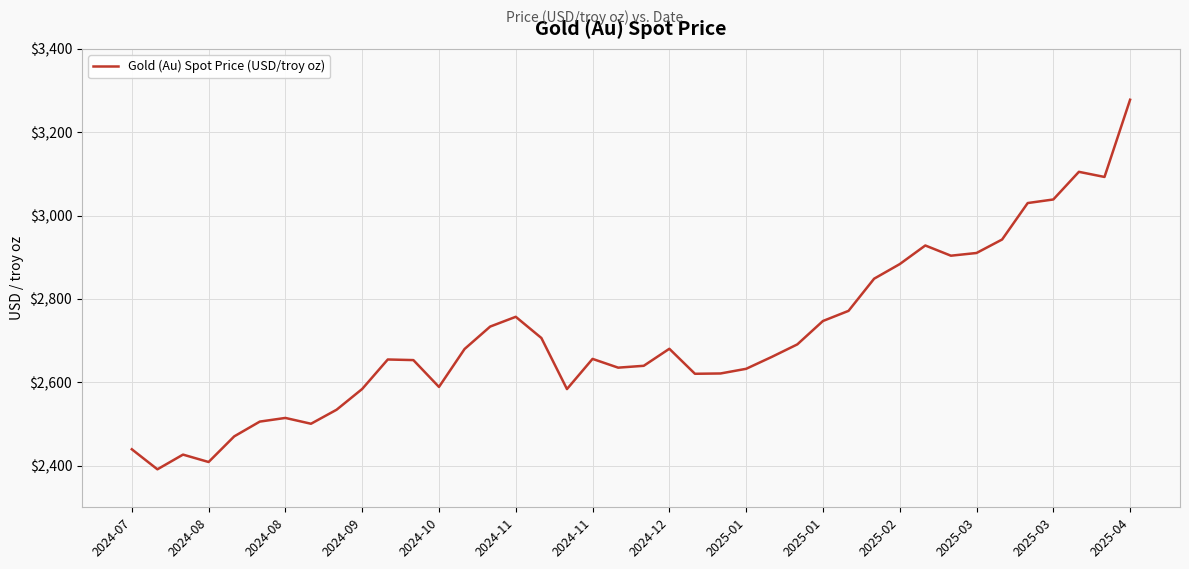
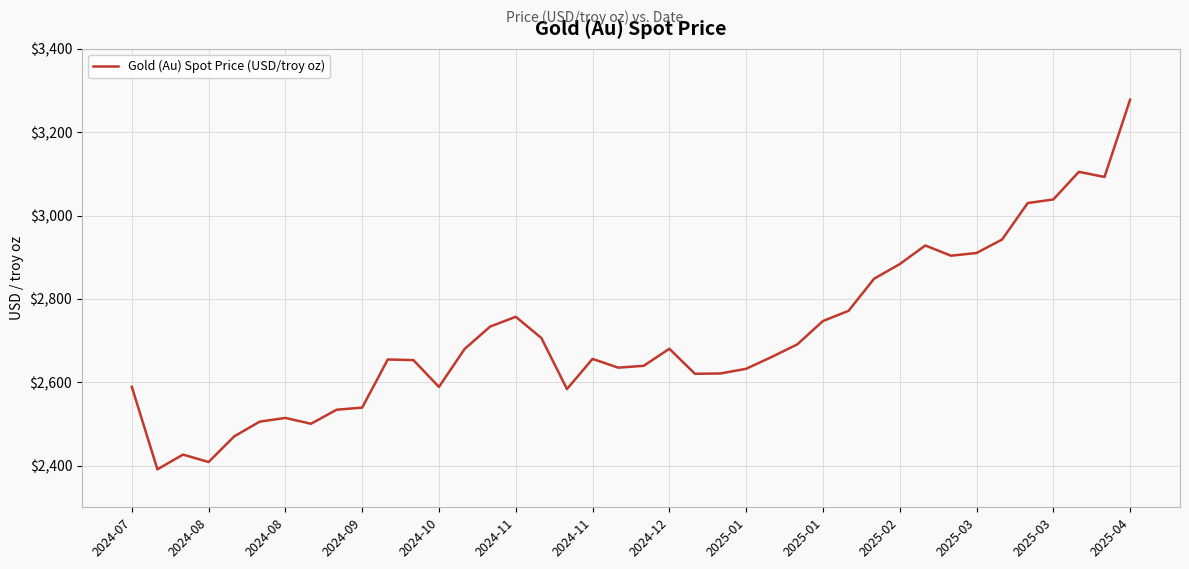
2024-07: $2,440 -> $2,590
2024-09: $2,580 -> $2,540
